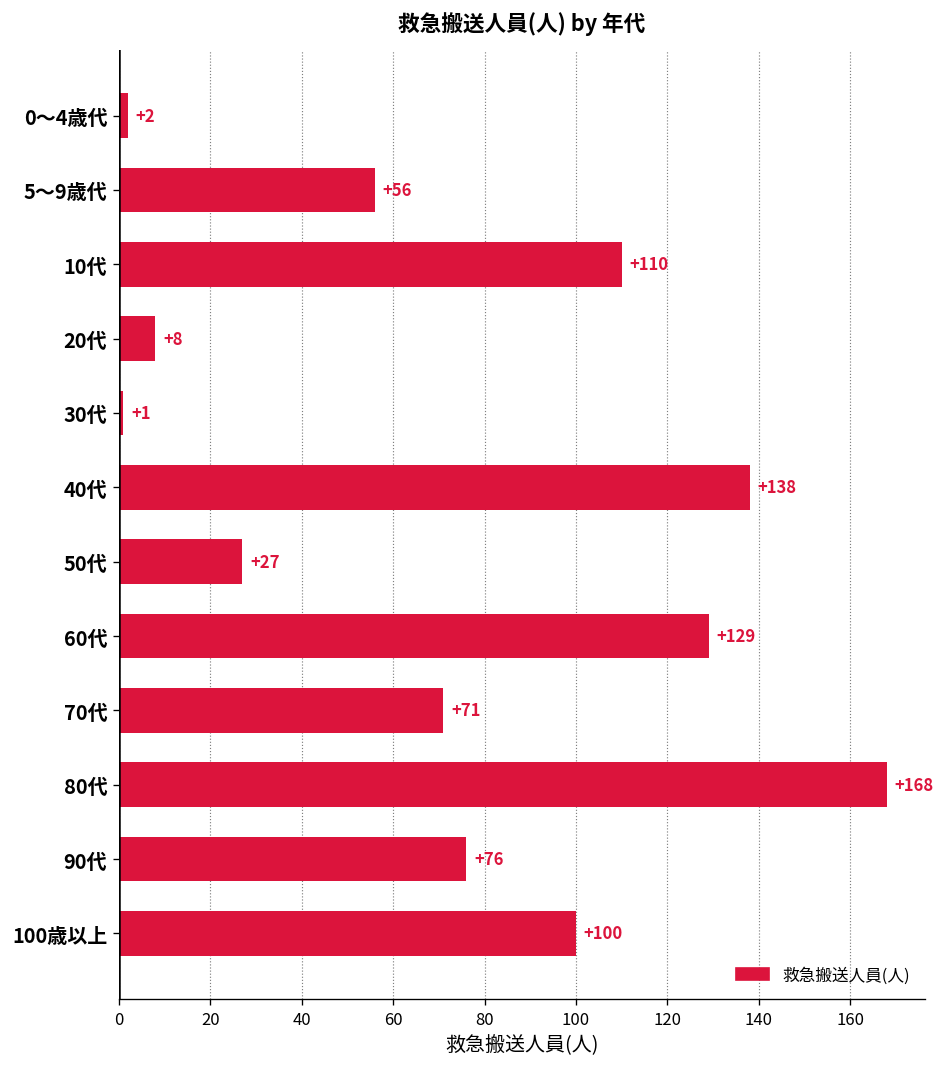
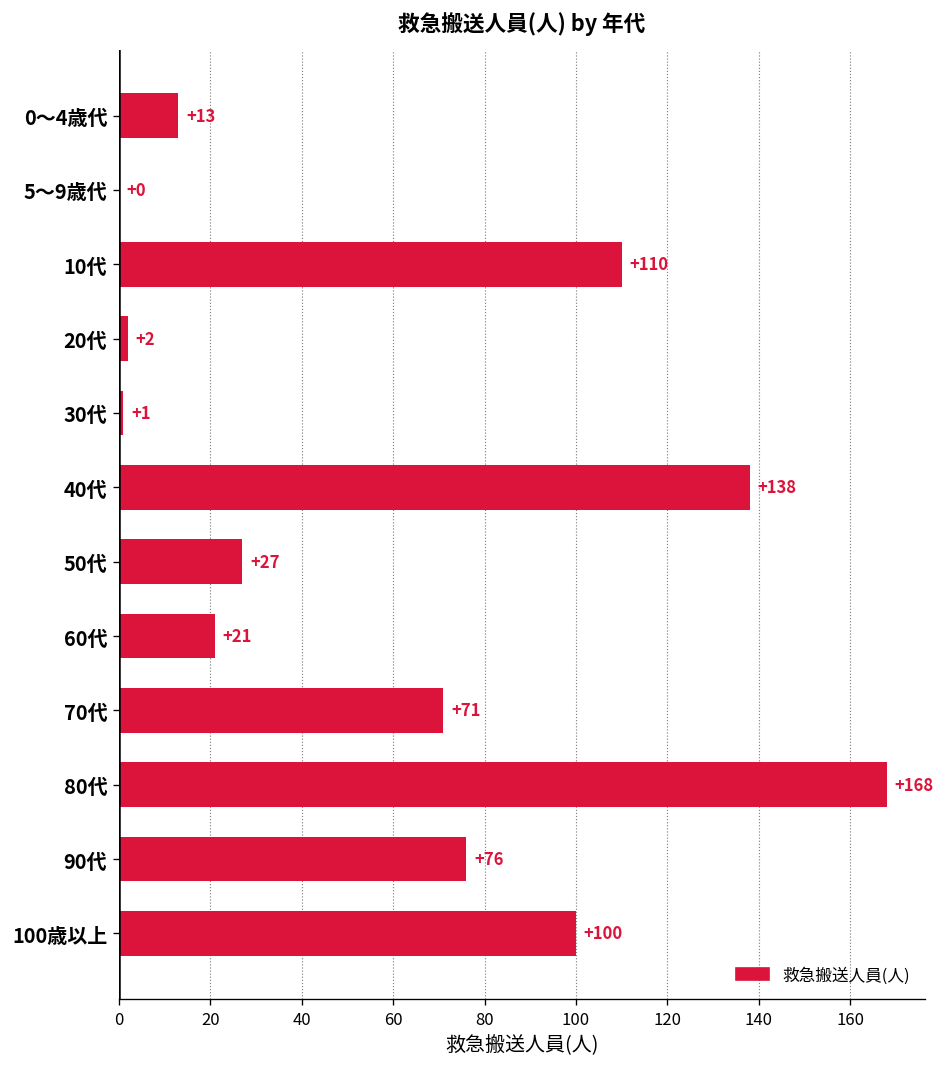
0～4歳代: +2 -> +13
5～9歳代: +56 -> +0
20代: +8 -> +2
60代: +129 -> +21
